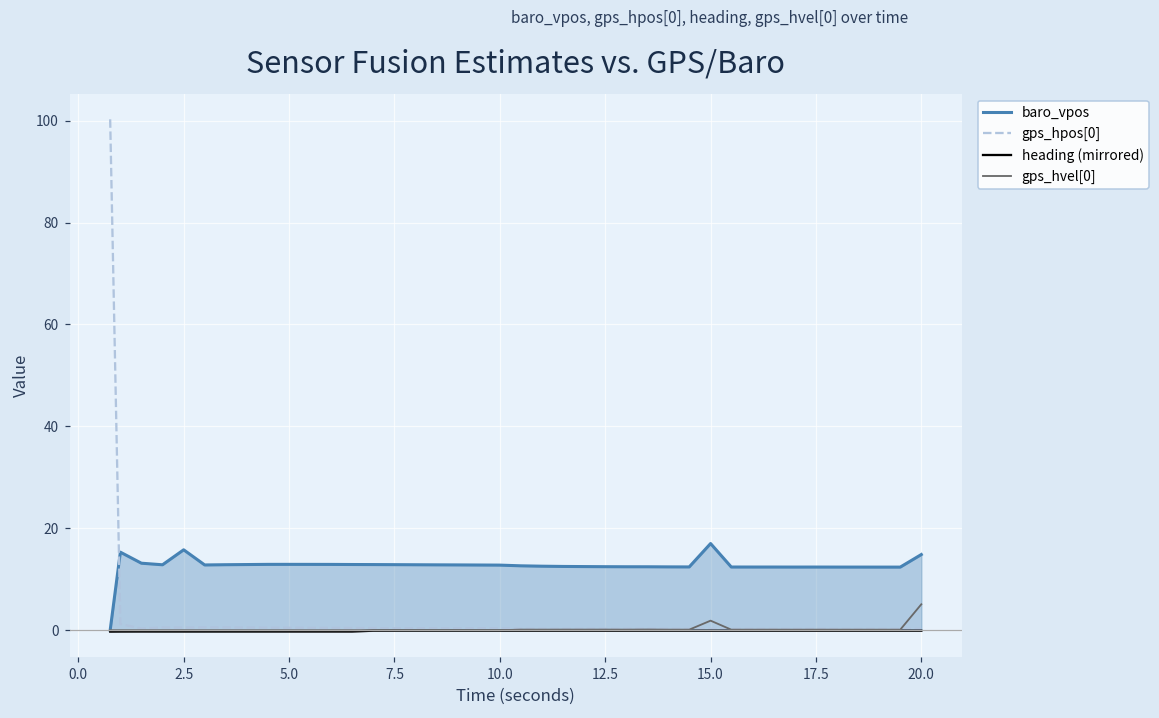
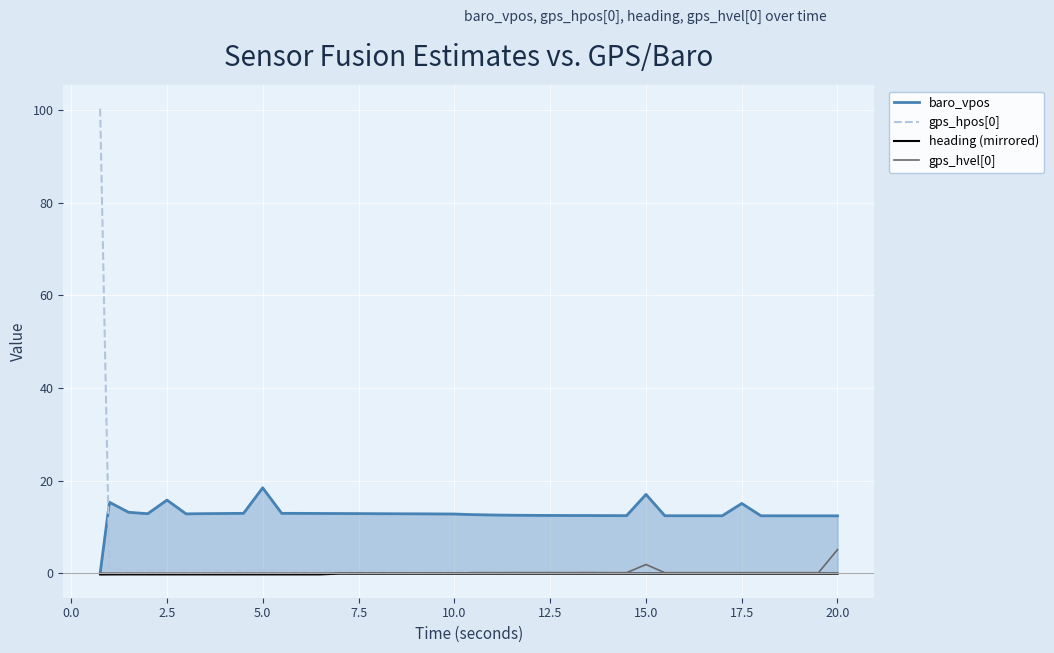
baro_vpos, 5.0: 13 -> 18
baro_vpos, 17.5: 12 -> 15
baro_vpos, 20.0: 15 -> 12
